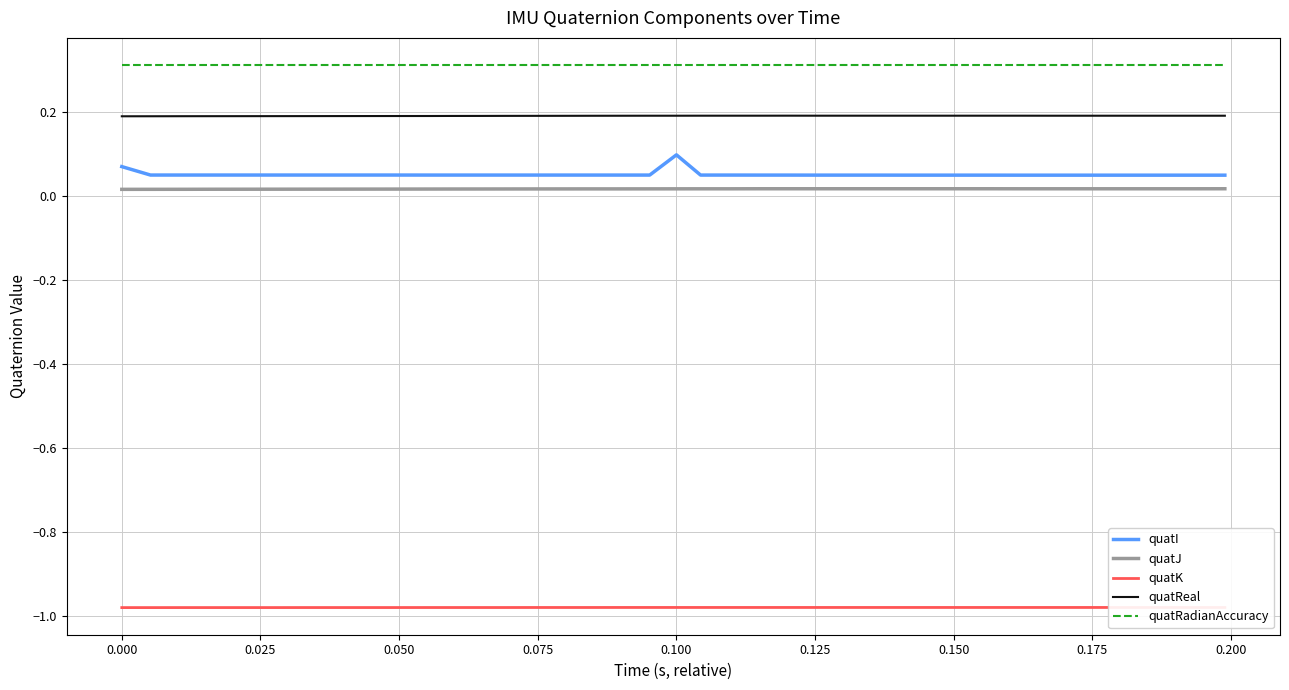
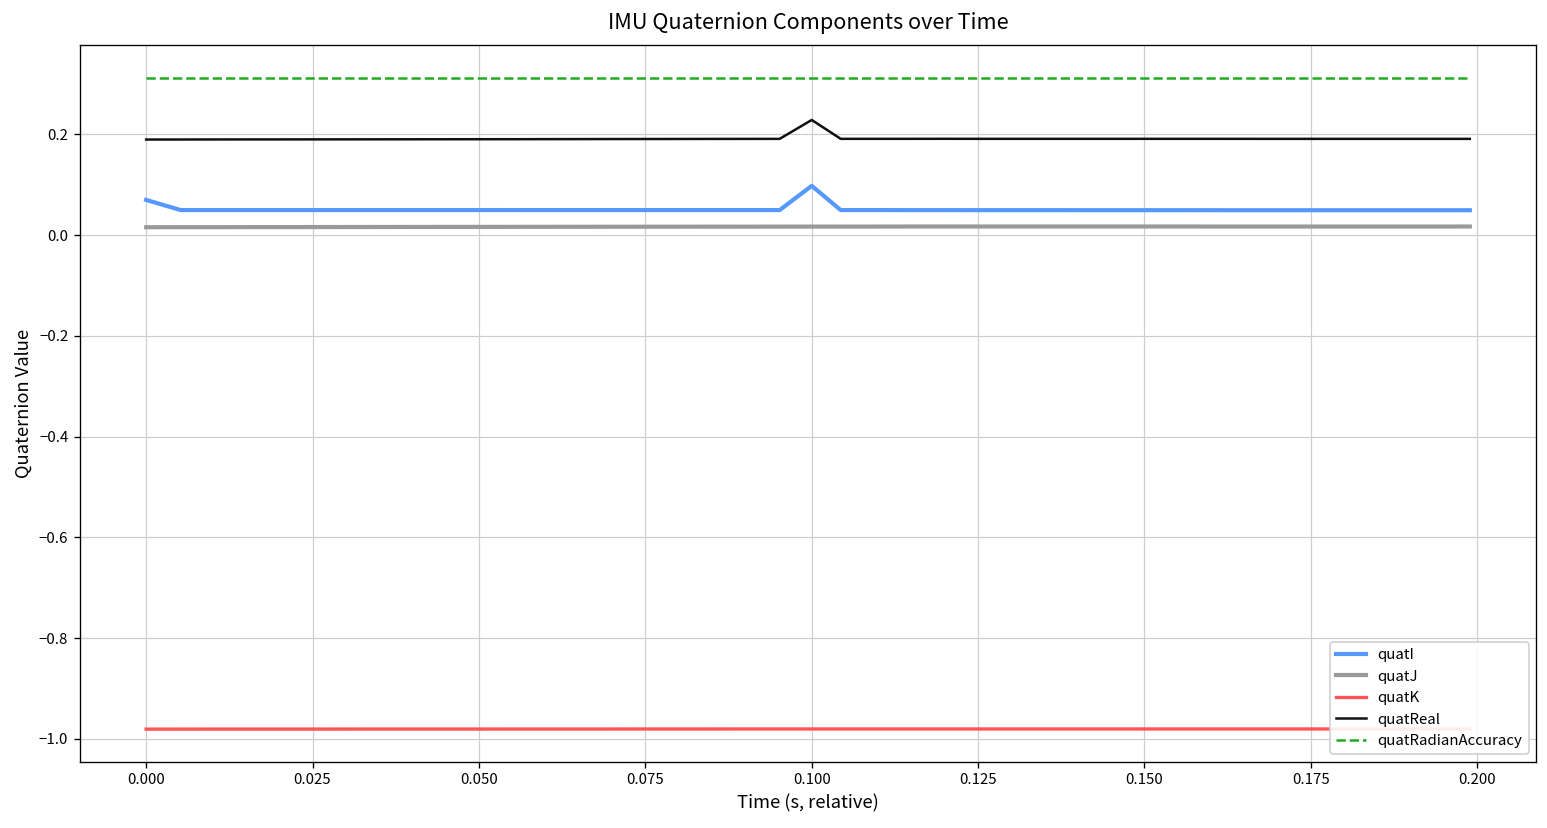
quatReal, 0.100: 0.19 -> 0.23
